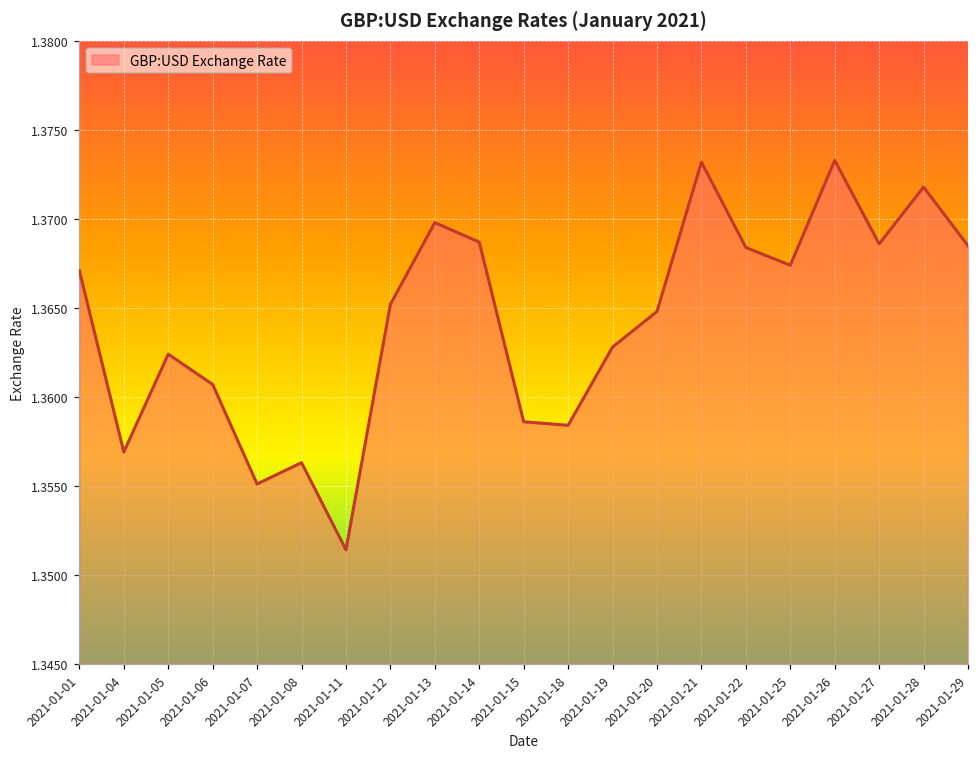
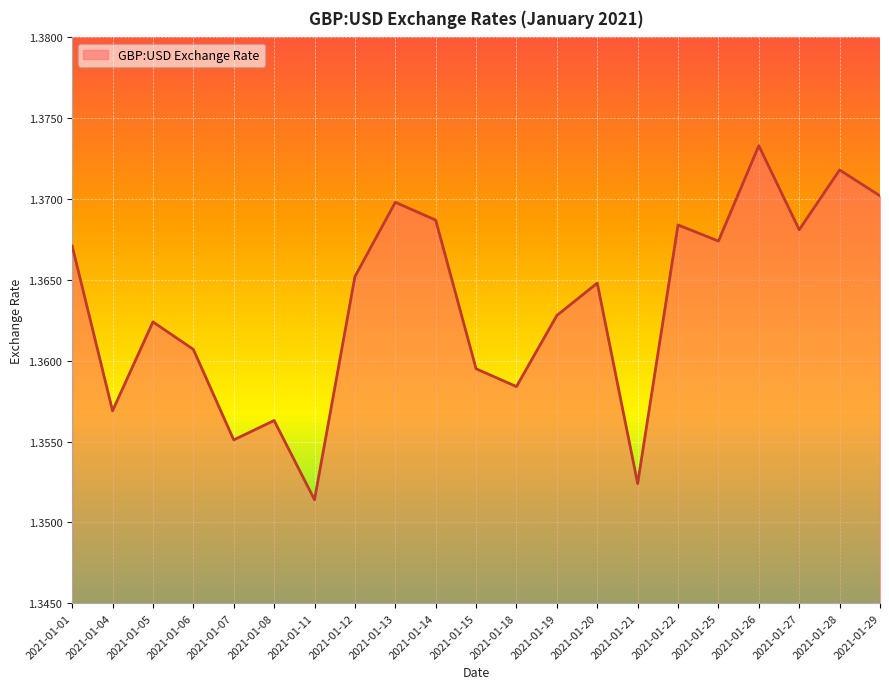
2021-01-15: 1.3586 -> 1.3595
2021-01-21: 1.3732 -> 1.3524
2021-01-27: 1.3686 -> 1.3681
2021-01-29: 1.3685 -> 1.3702
